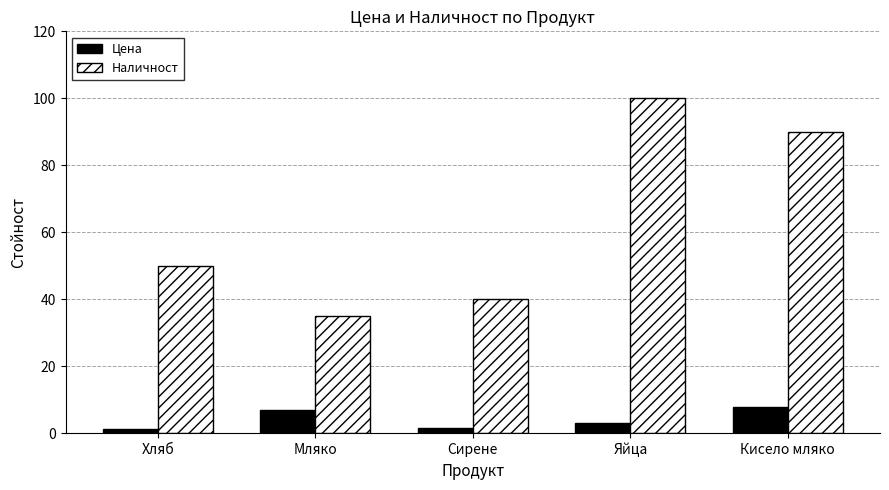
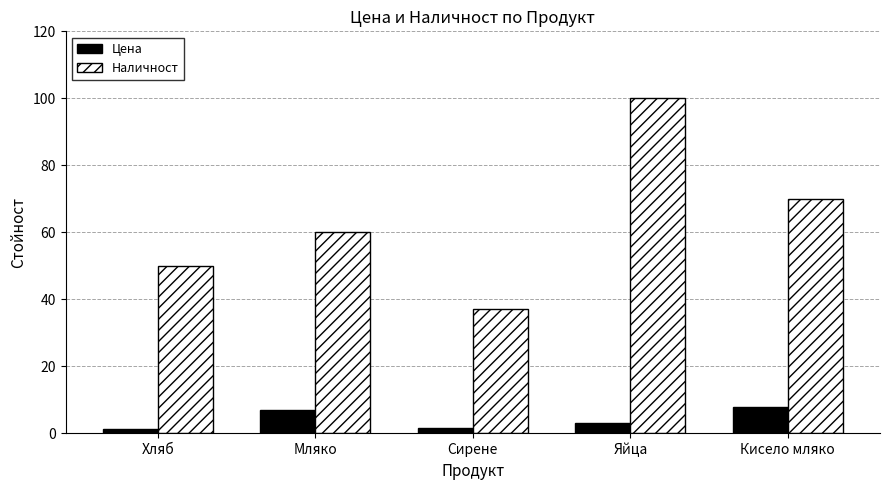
Наличност, Мляко: 35 -> 60
Наличност, Сирене: 40 -> 37
Наличност, Кисело мляко: 90 -> 70
